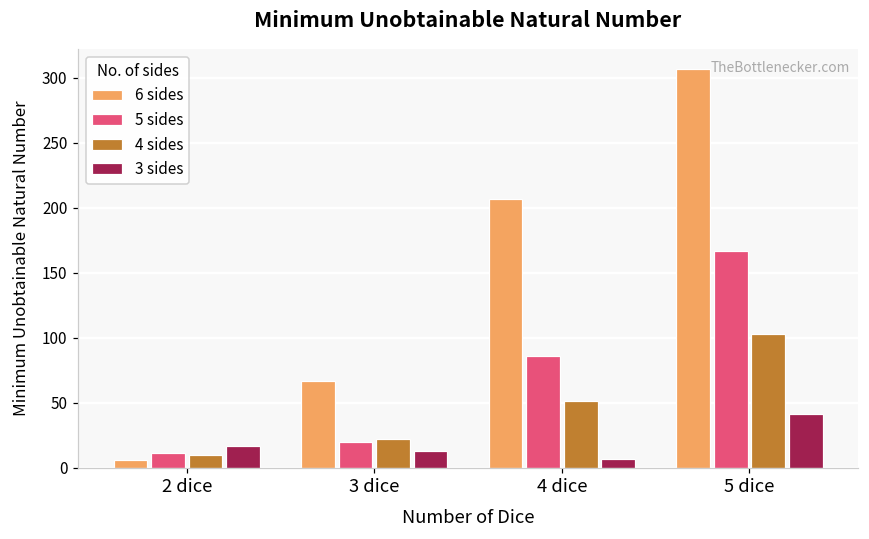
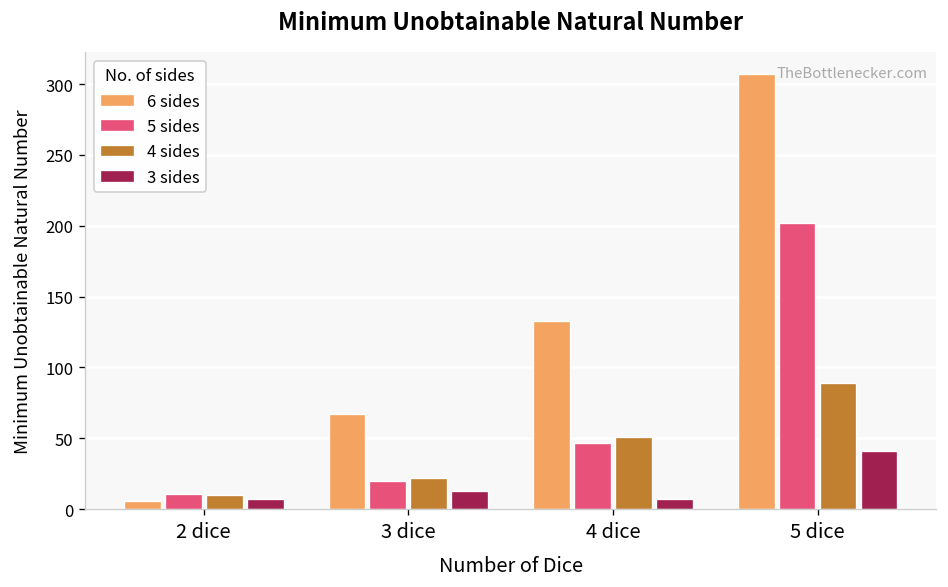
3 sides, 2 dice: 17 -> 7
6 sides, 4 dice: 207 -> 133
5 sides, 4 dice: 86 -> 47
5 sides, 5 dice: 167 -> 202
4 sides, 5 dice: 103 -> 89
